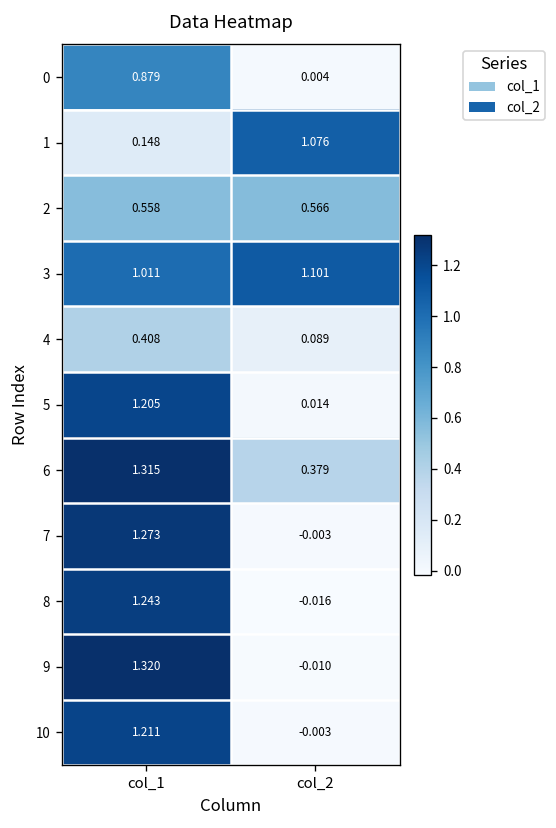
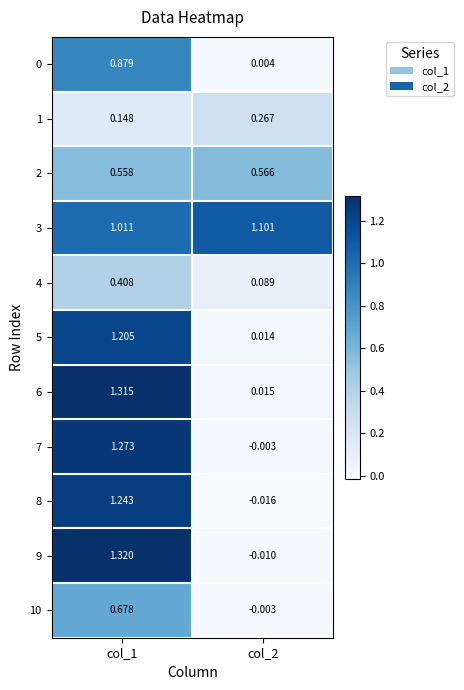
1, col_2: 1.076 -> 0.267
6, col_2: 0.379 -> 0.015
10, col_1: 1.211 -> 0.678
